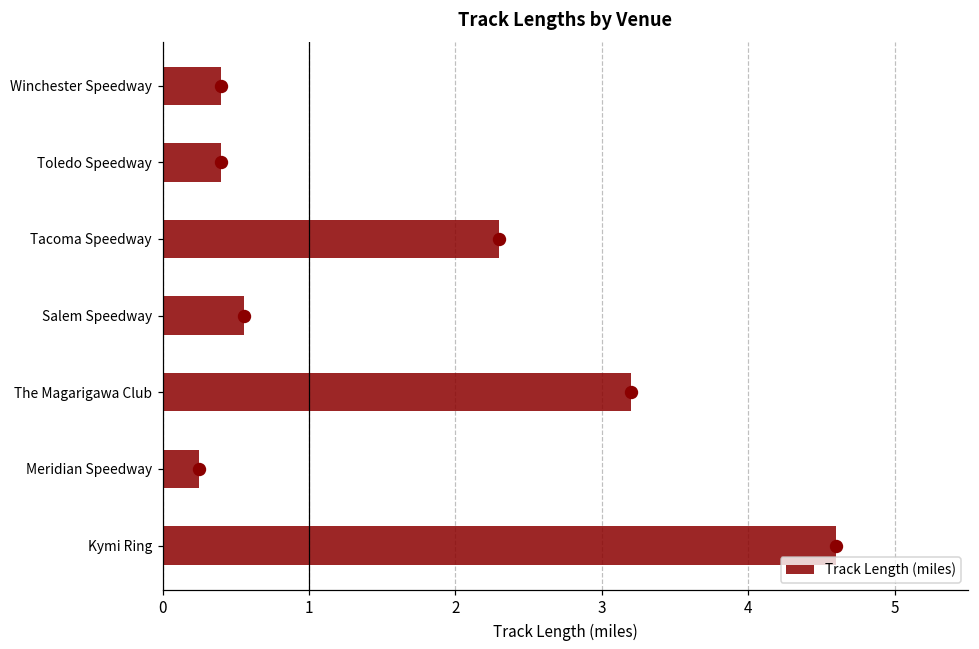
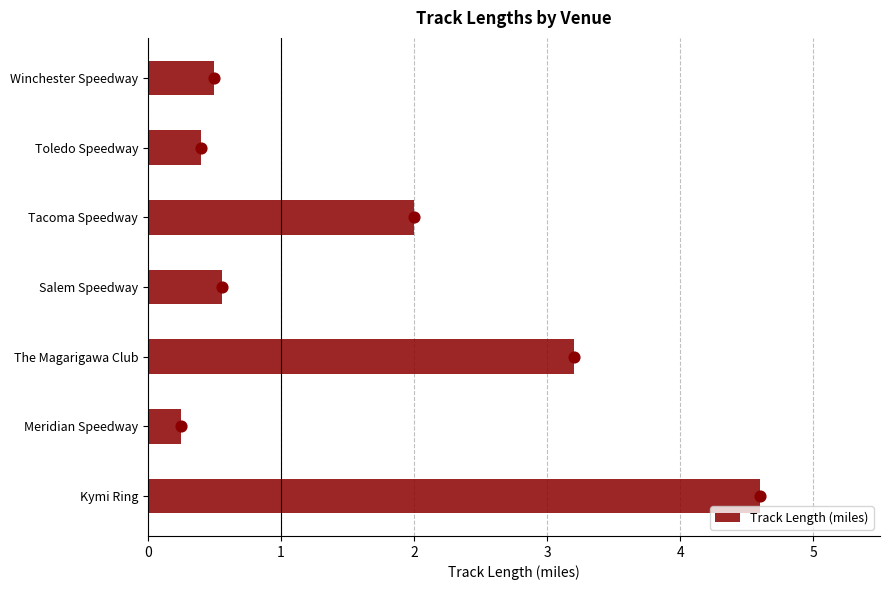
Winchester Speedway: 0.4 -> 0.5
Tacoma Speedway: 2.3 -> 2.0
